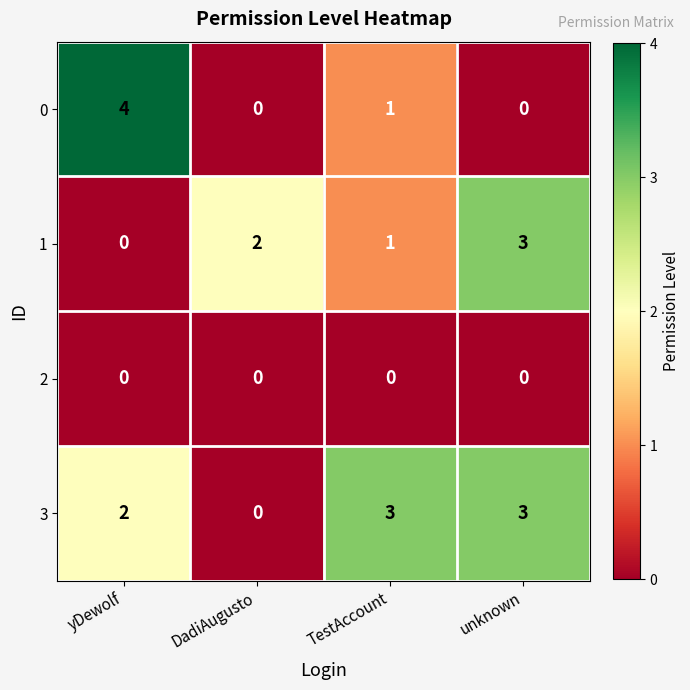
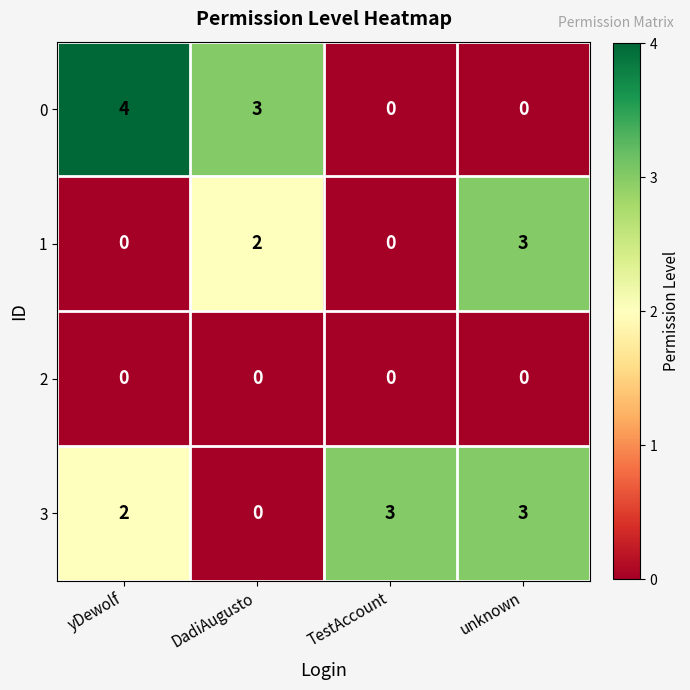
0, DadiAugusto: 0 -> 3
0, TestAccount: 1 -> 0
1, TestAccount: 1 -> 0
